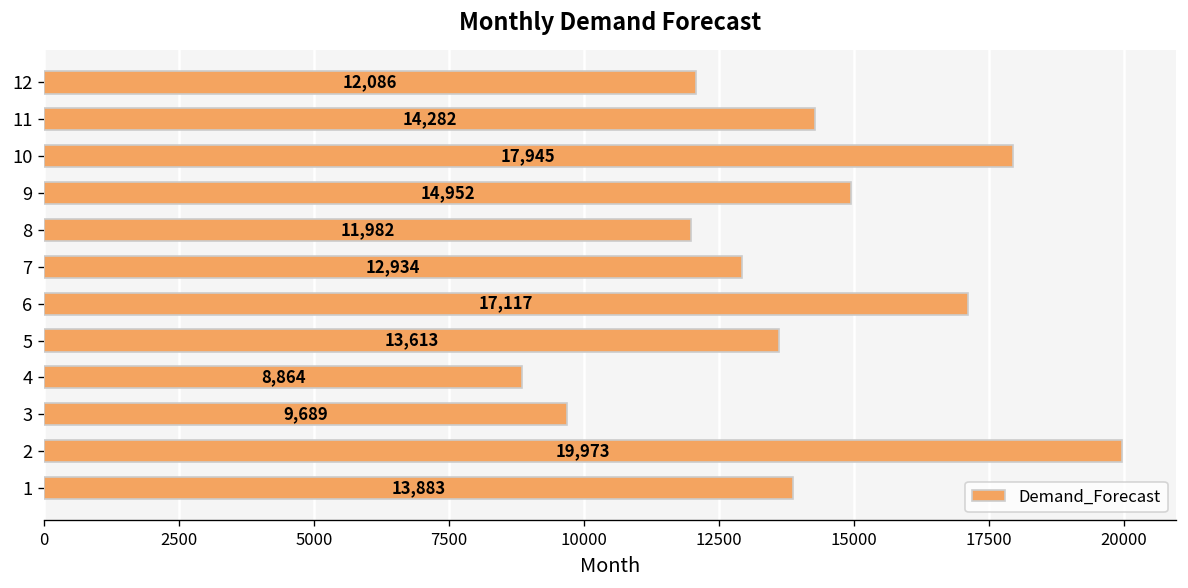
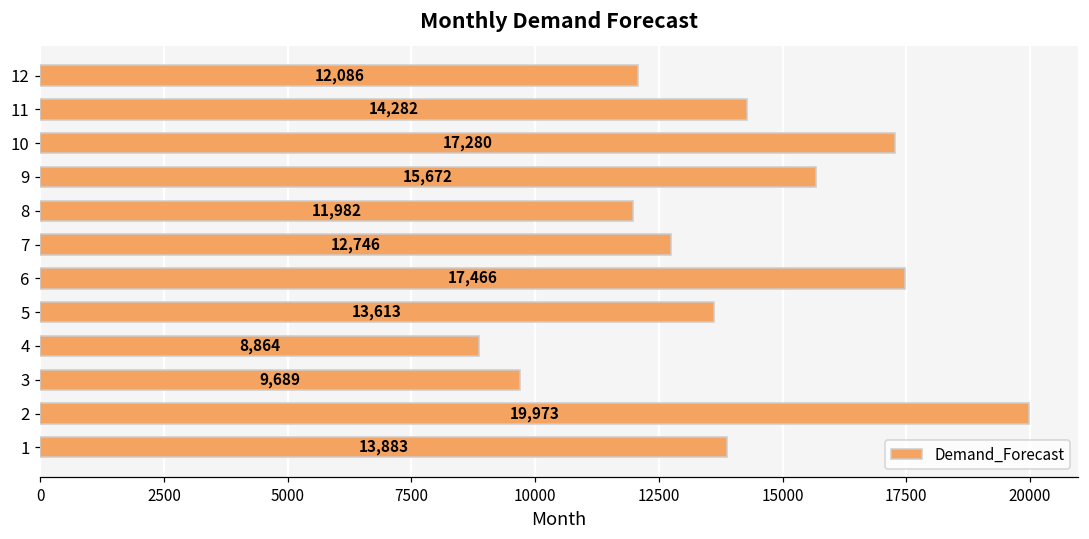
10: 17,945 -> 17,280
9: 14,952 -> 15,672
7: 12,934 -> 12,746
6: 17,117 -> 17,466
